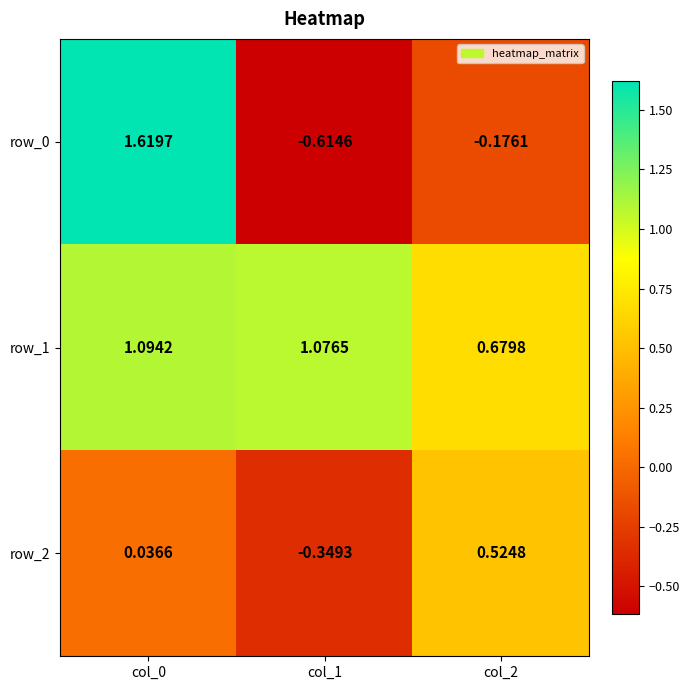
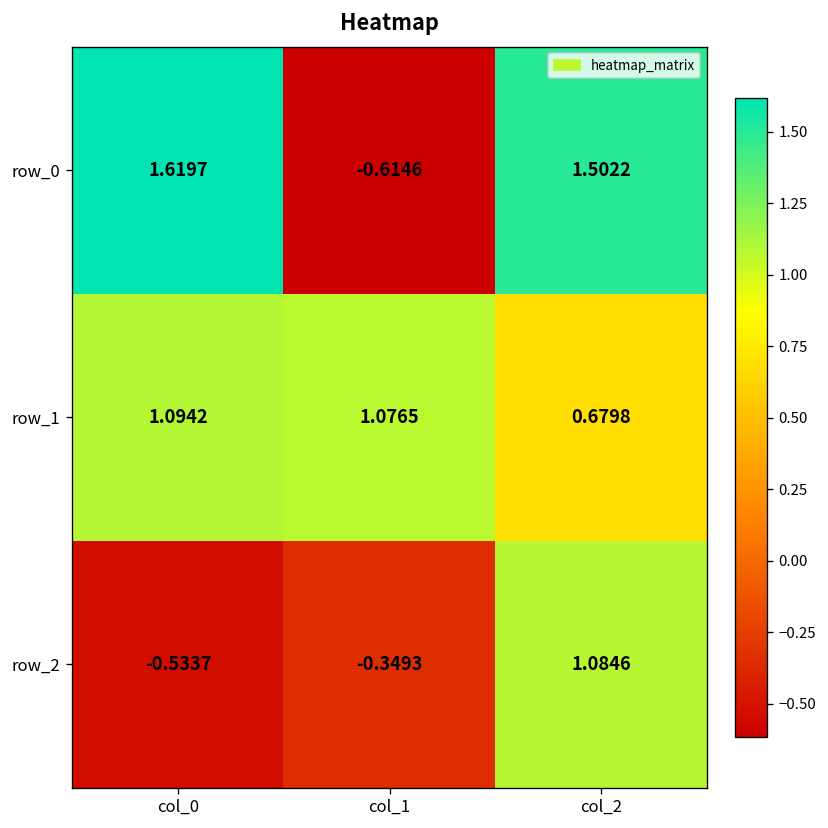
row_0, col_2: -0.1761 -> 1.5022
row_2, col_0: 0.0366 -> -0.5337
row_2, col_2: 0.5248 -> 1.0846
